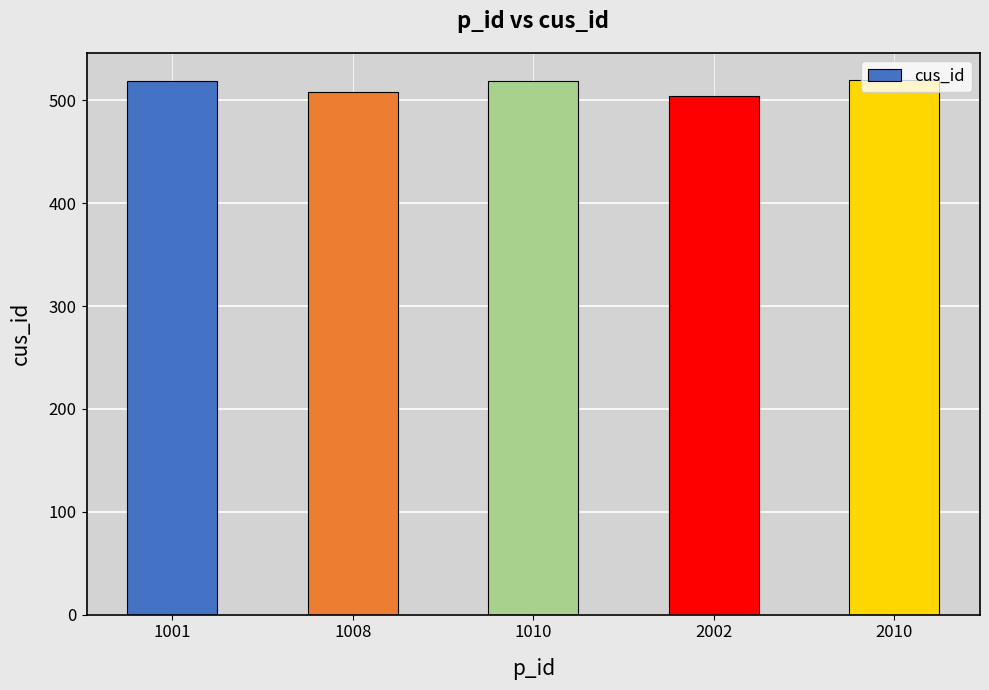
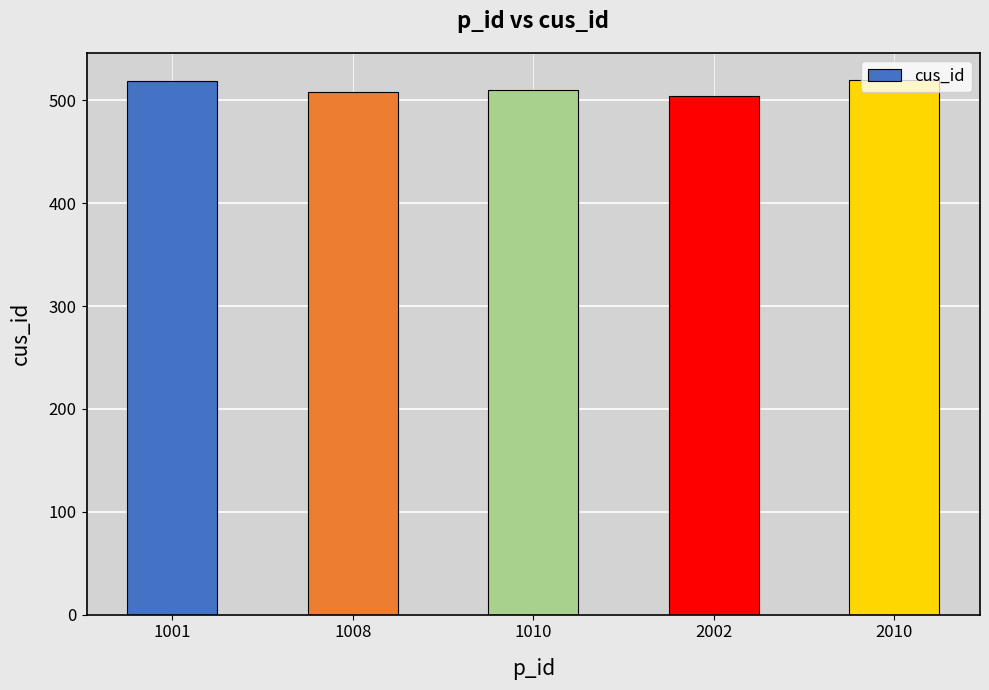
1010: 519 -> 510
